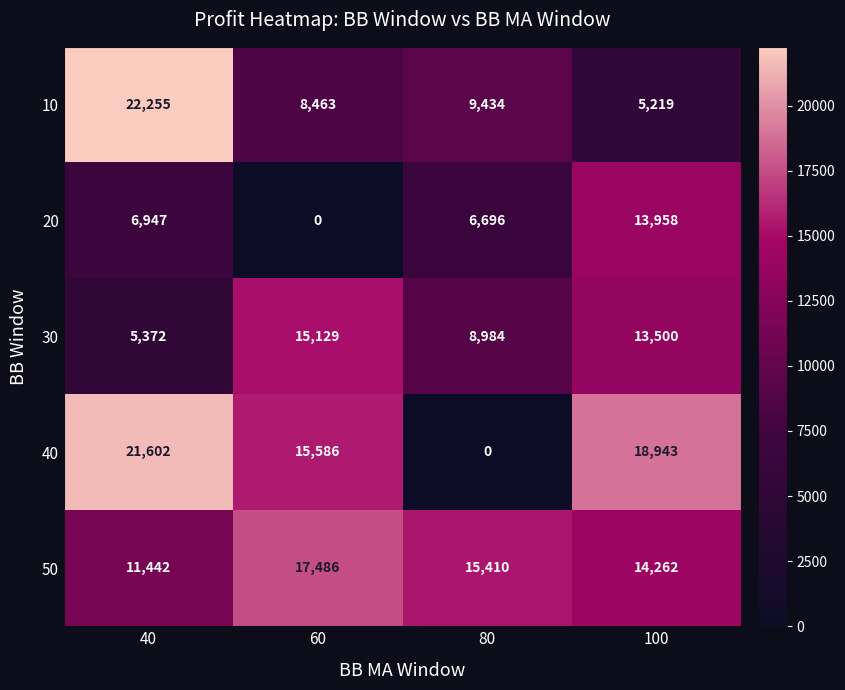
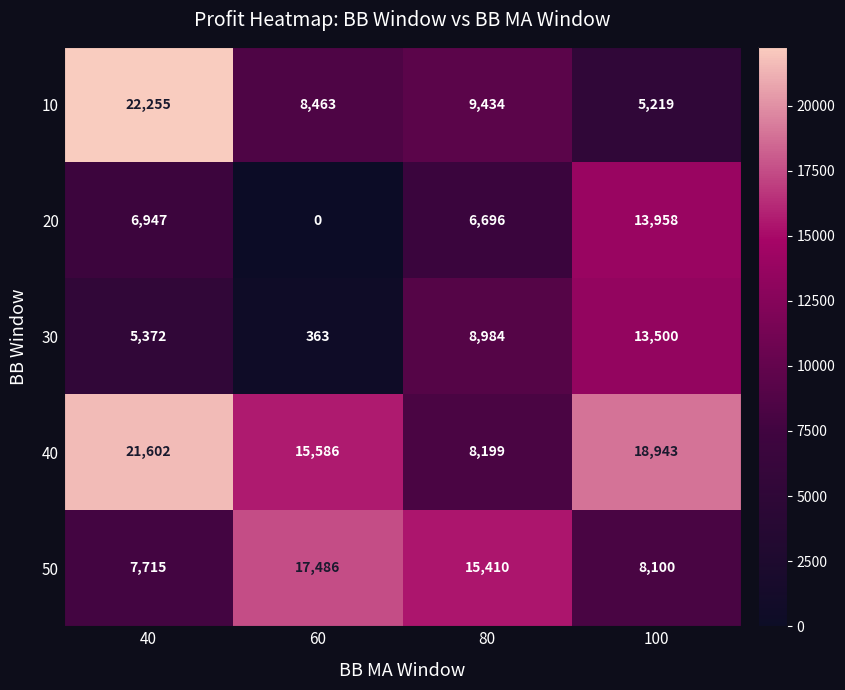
30, 60: 15,129 -> 363
40, 80: 0 -> 8,199
50, 40: 11,442 -> 7,715
50, 100: 14,262 -> 8,100
